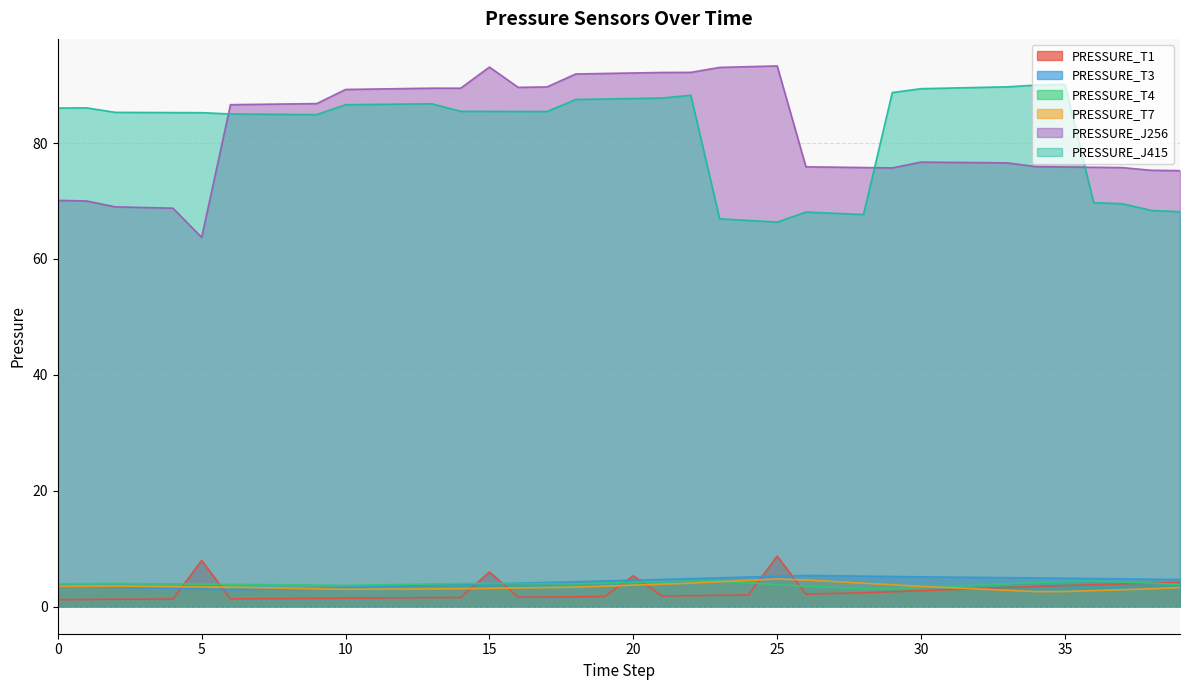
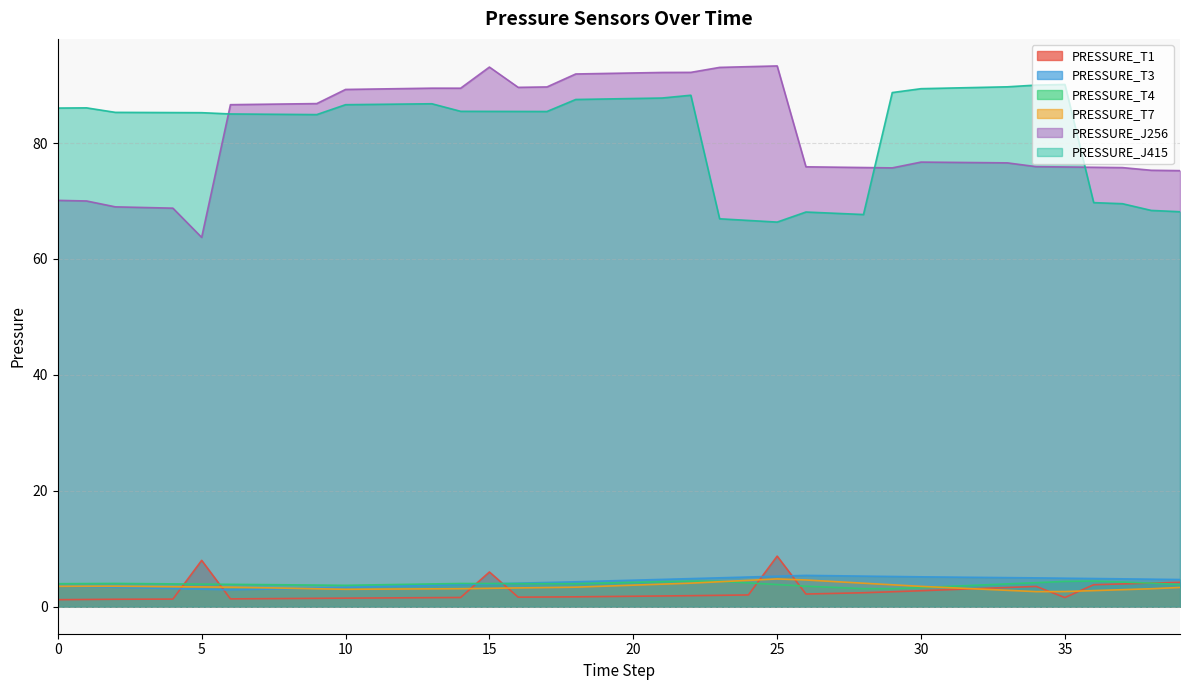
PRESSURE_T1, 20: 5 -> 2
PRESSURE_T1, 35: 4 -> 2
